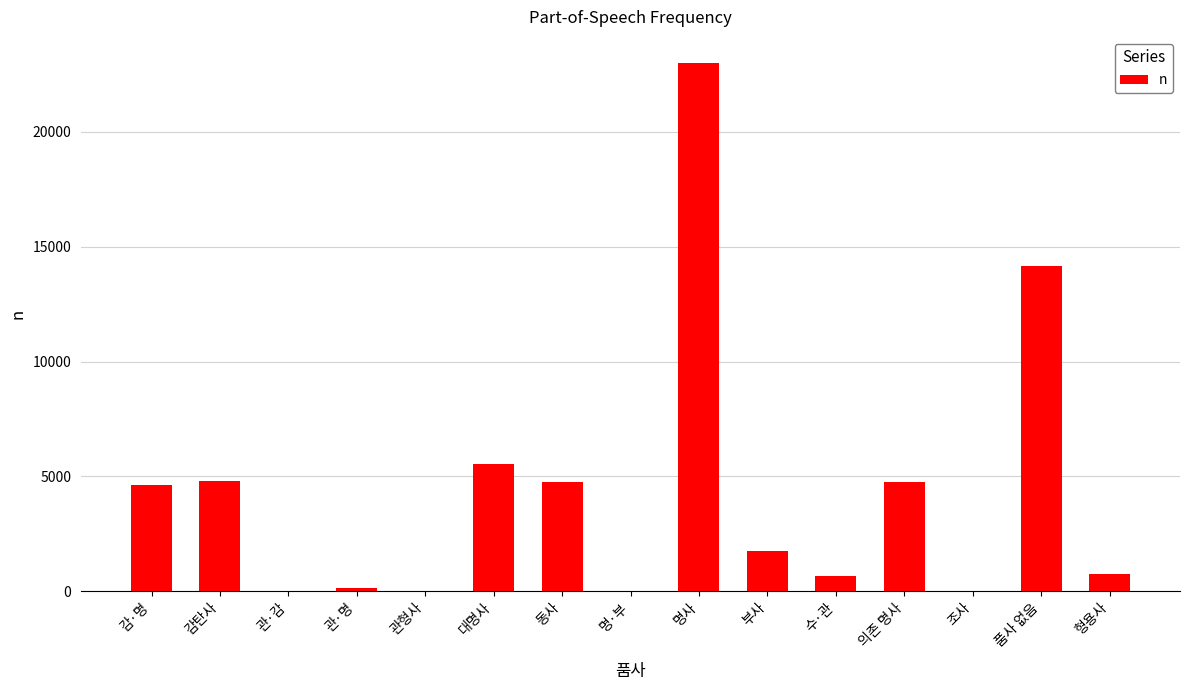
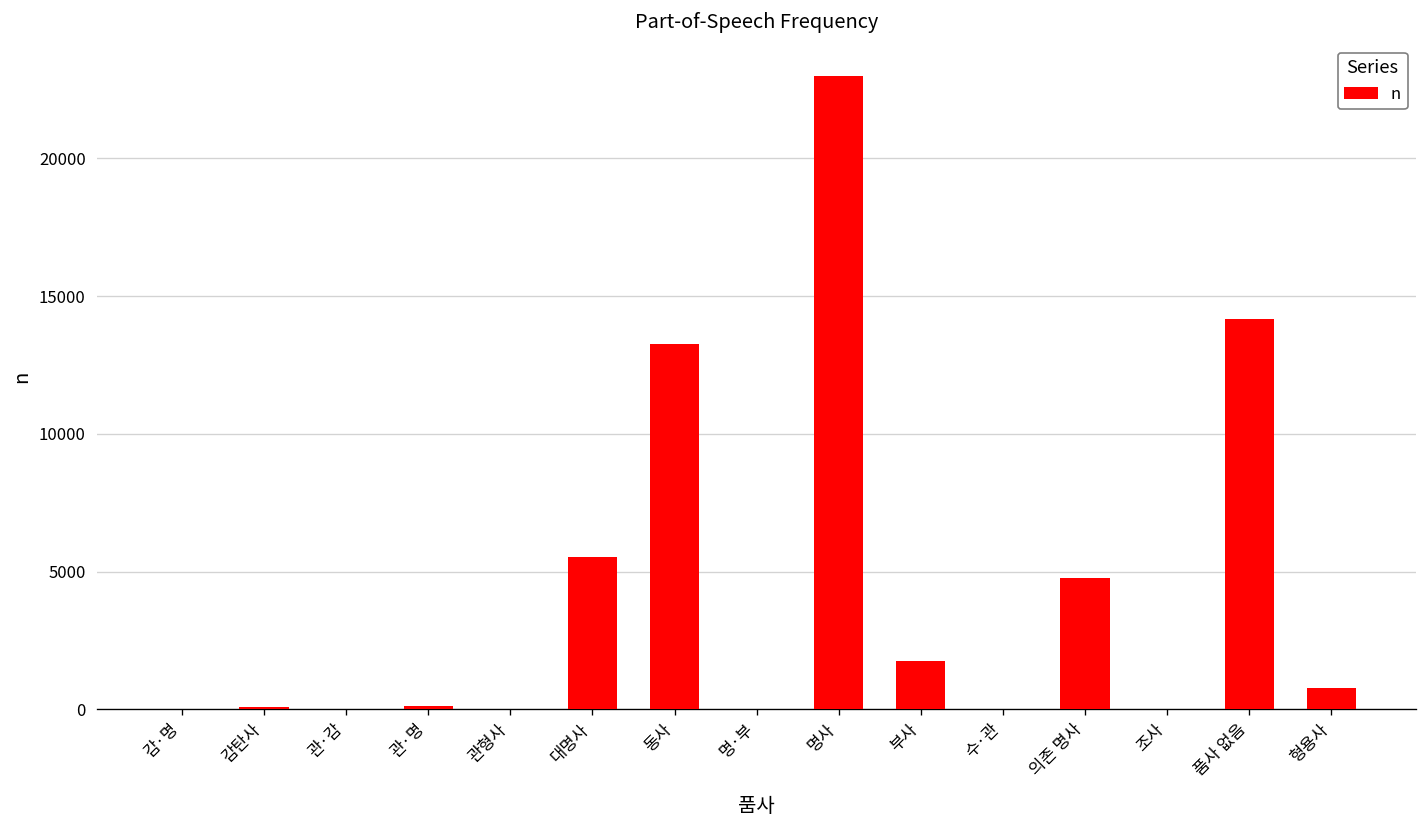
감·명: 4600 -> 0
감탄사: 4800 -> 100
동사: 4800 -> 13200
수·관: 700 -> 0
